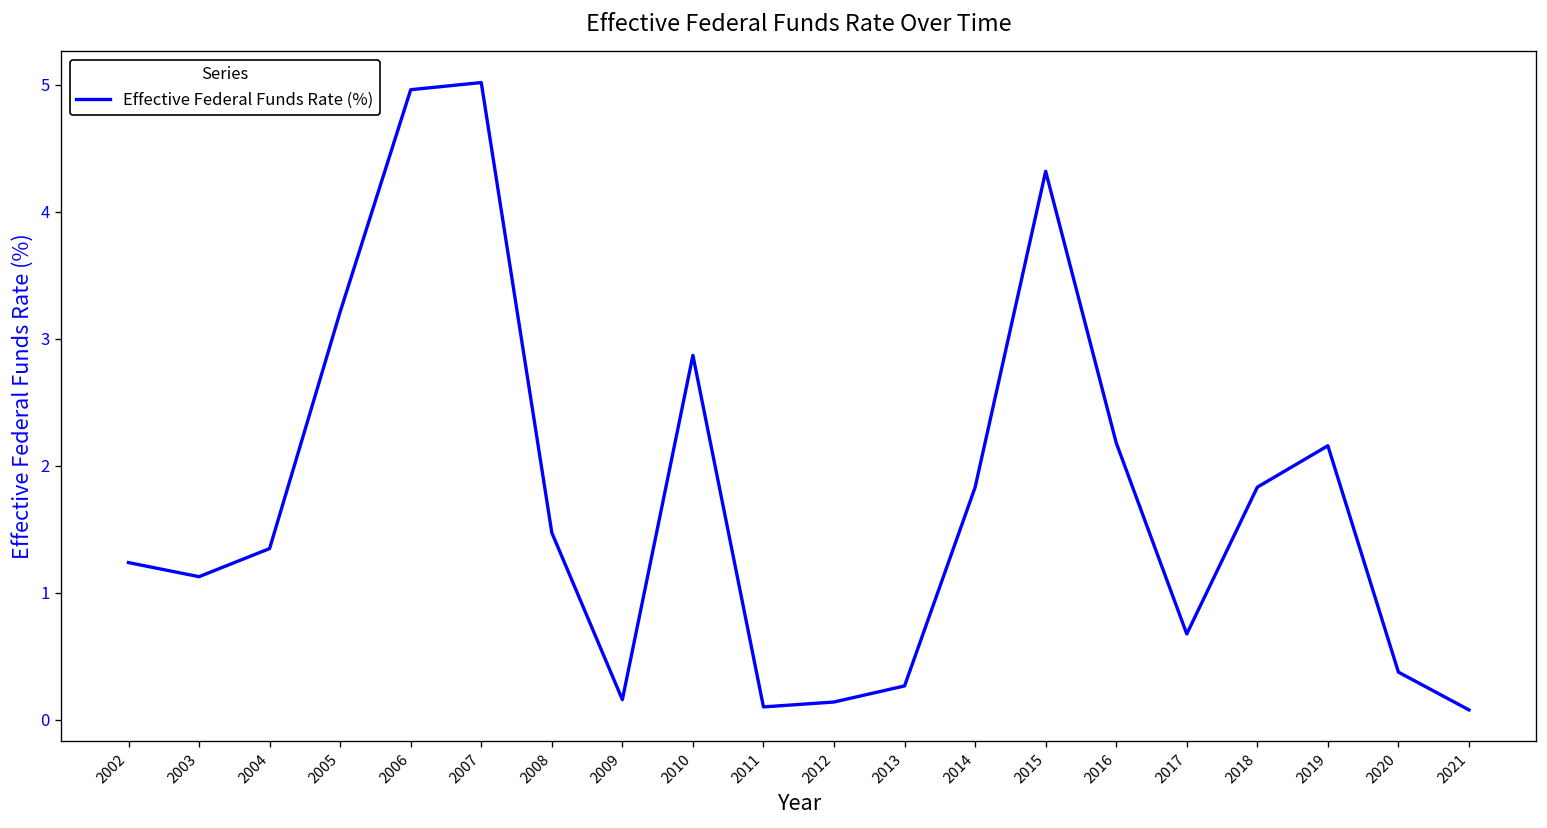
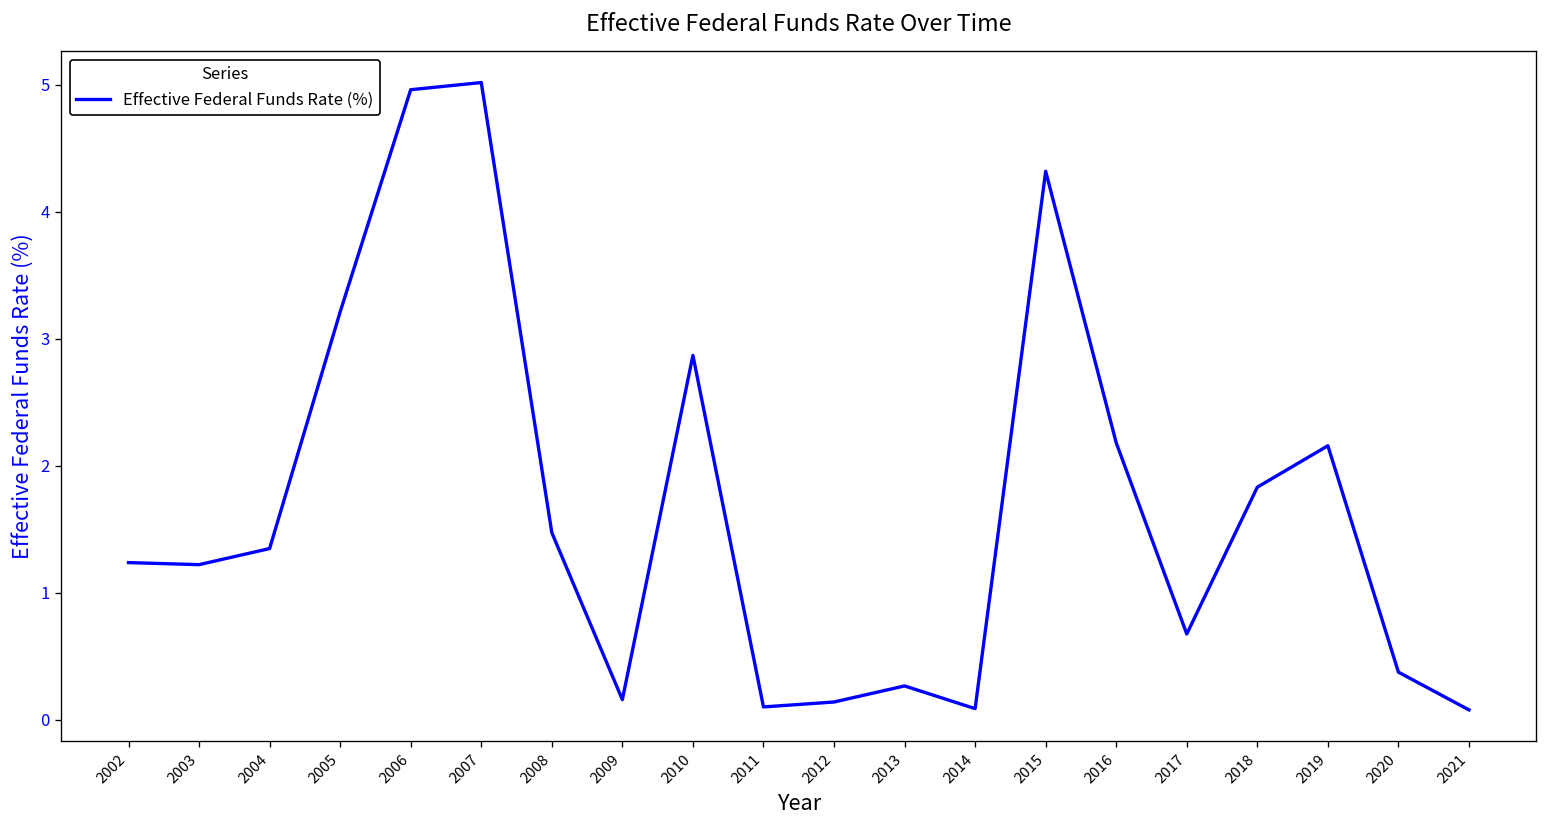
2003: 1.13 -> 1.22
2014: 1.83 -> 0.09
